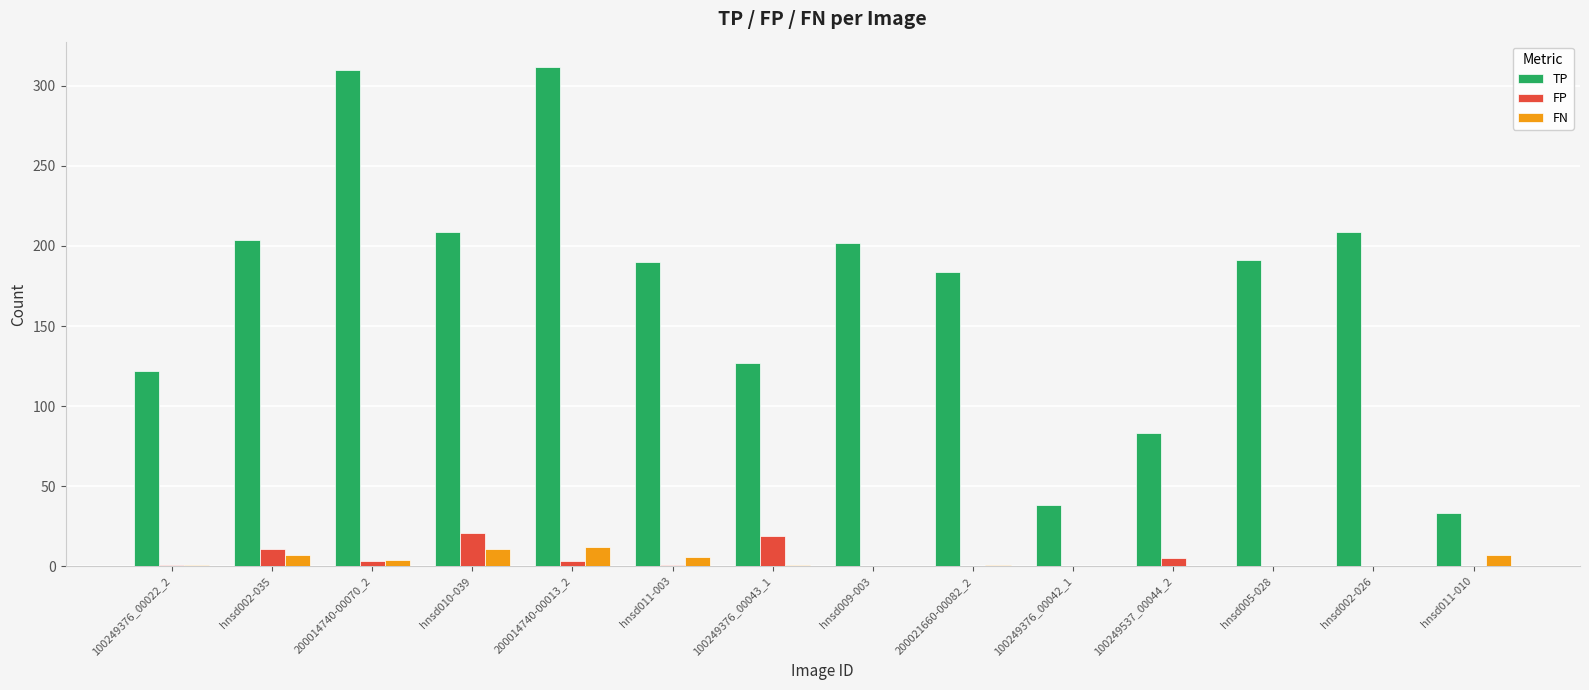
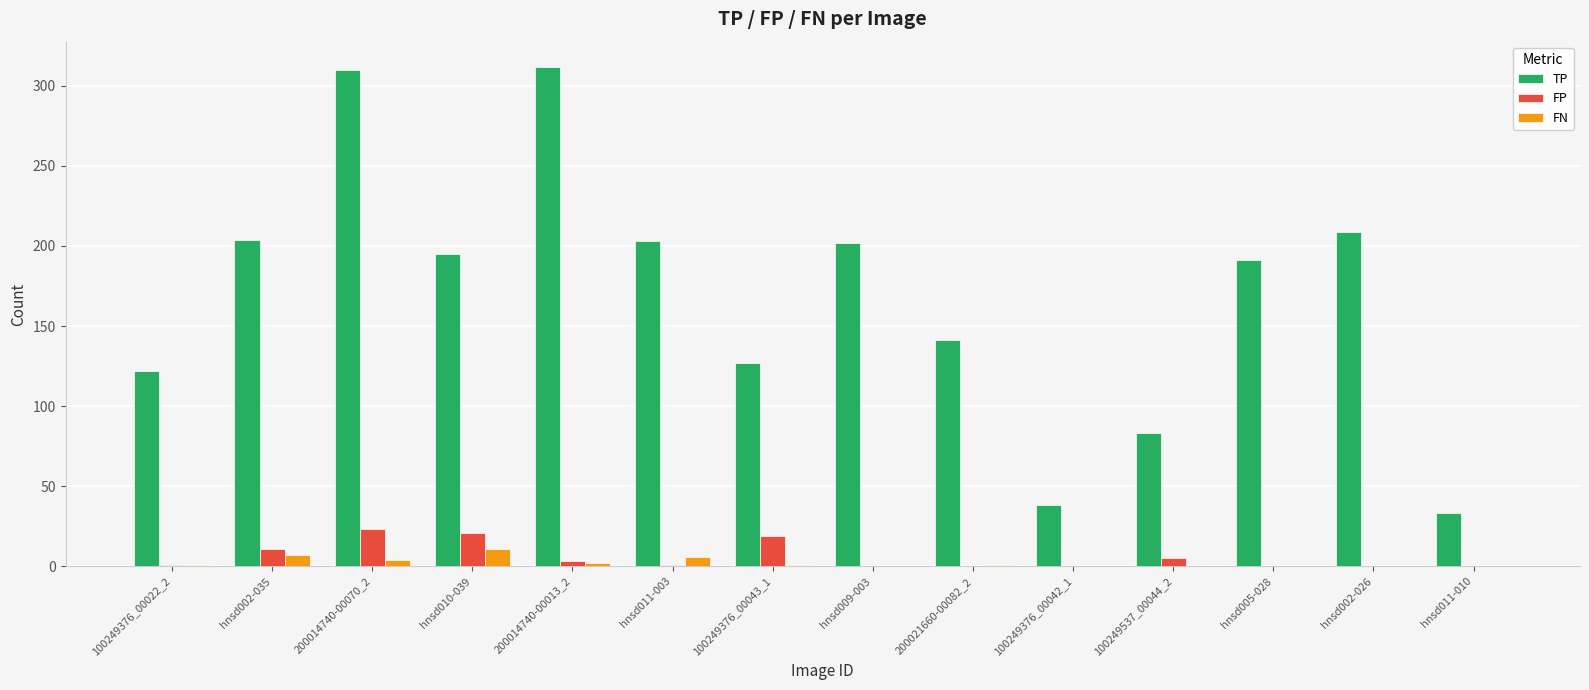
FP, 200014740-00070_2: 3 -> 23
TP, hnsd010-039: 209 -> 195
FN, 200014740-00013_2: 12 -> 2
TP, hnsd011-003: 190 -> 203
TP, 200021660-00082_2: 184 -> 141
FN, hnsd011-010: 7 -> 0
